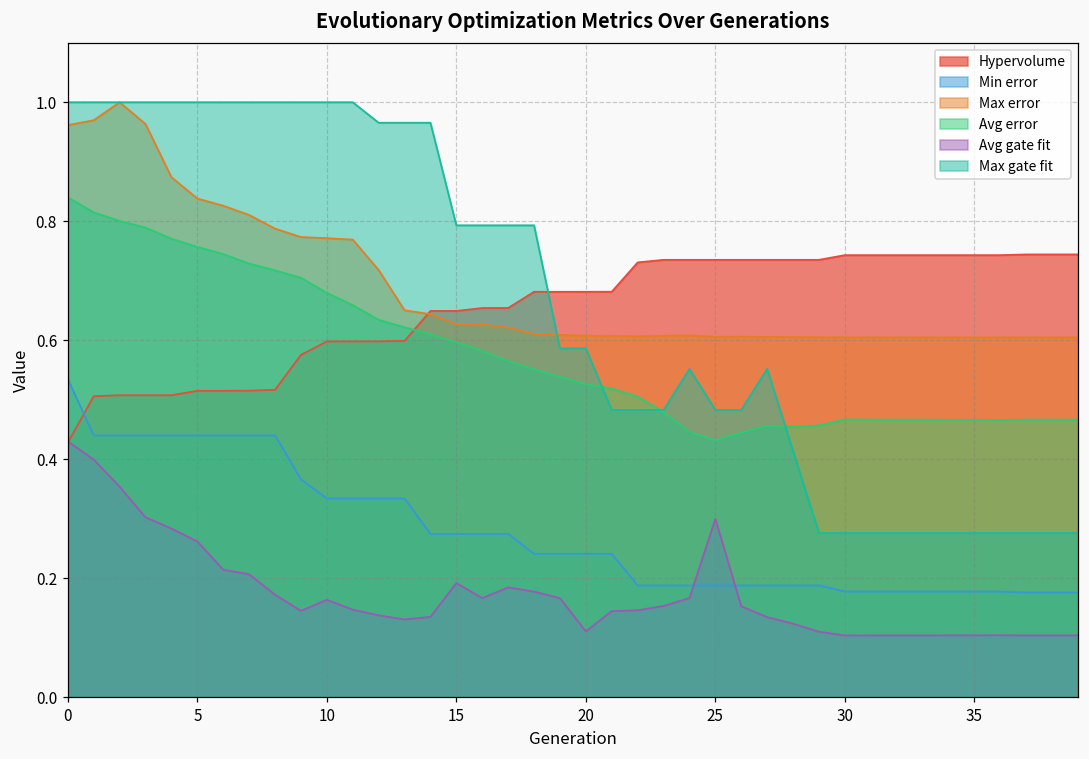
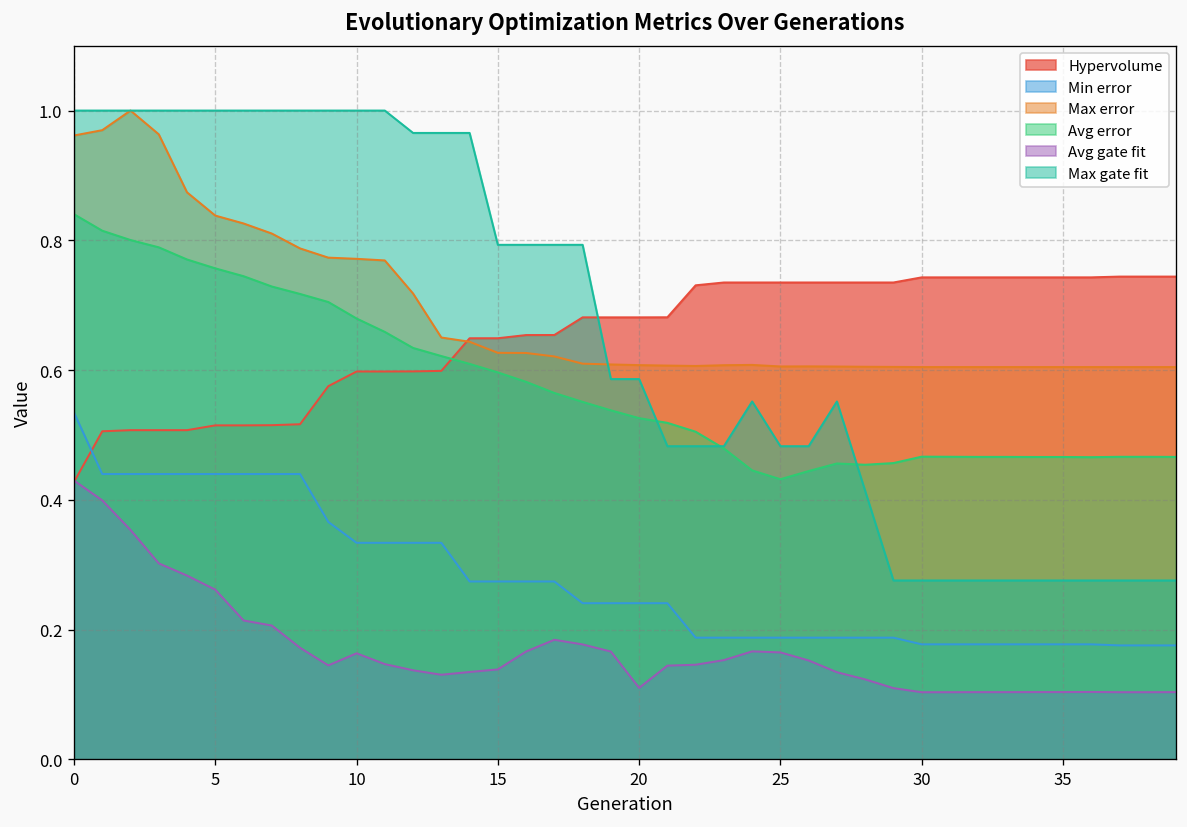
Avg gate fit, 15: 0.19 -> 0.14
Avg gate fit, 25: 0.30 -> 0.17
